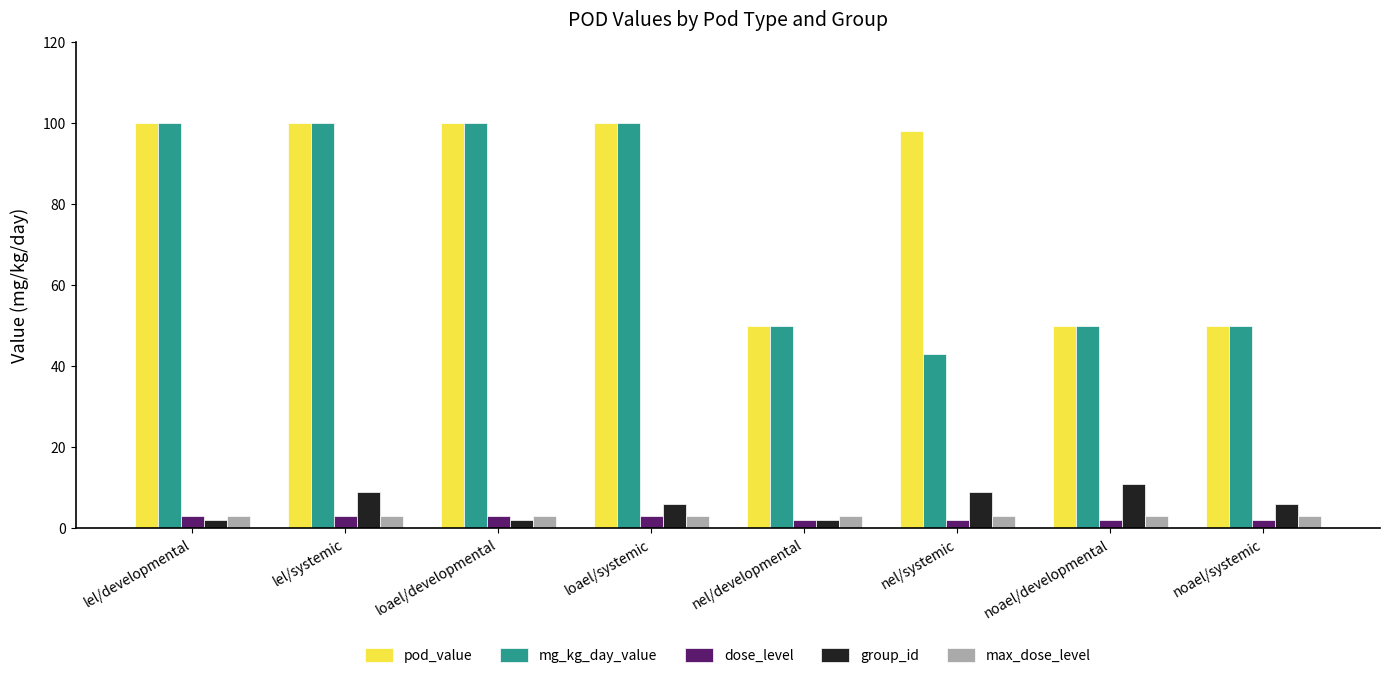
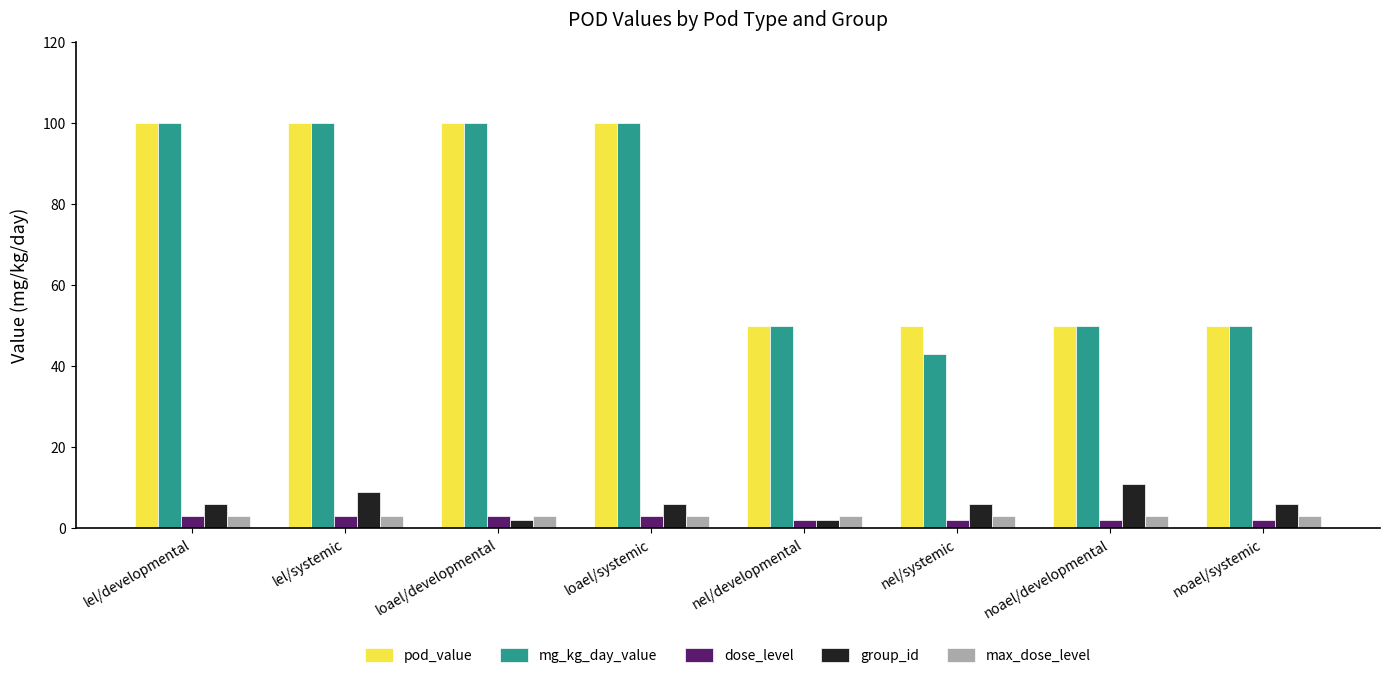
group_id, lel/developmental: 2 -> 6
pod_value, nel/systemic: 98 -> 50
group_id, nel/systemic: 9 -> 6
